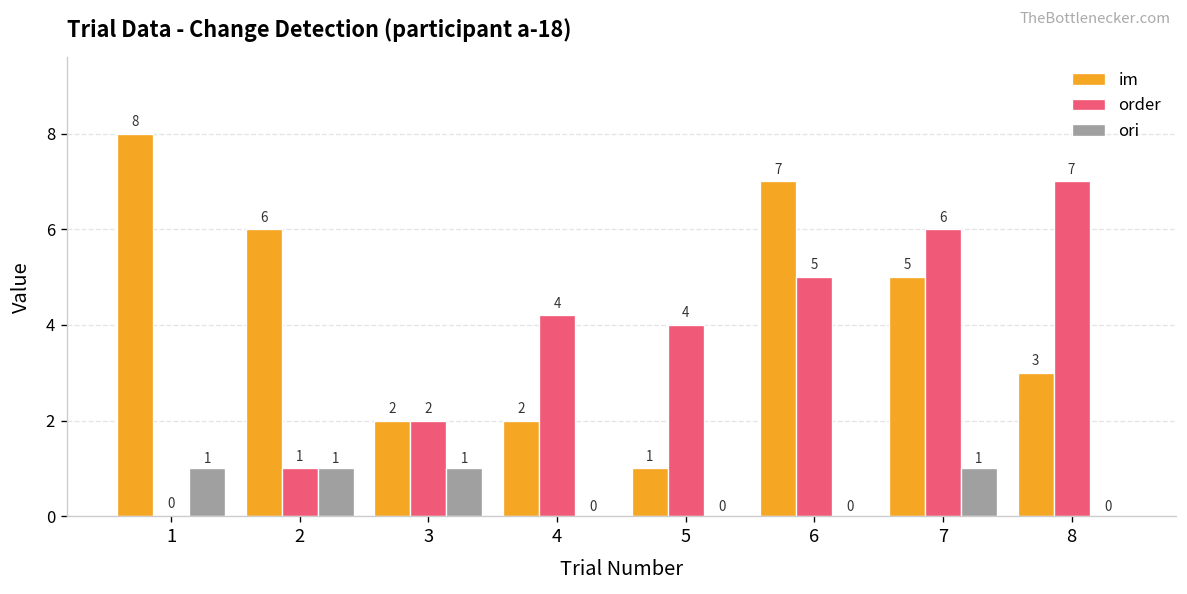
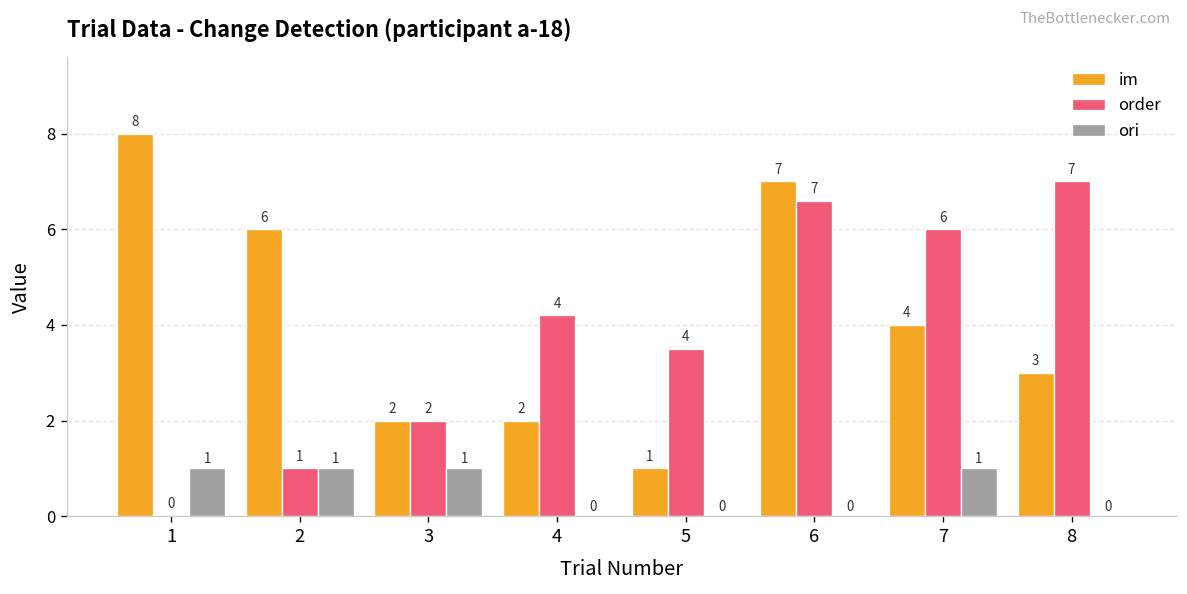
order, 5: 4.0 -> 3.5
order, 6: 5 -> 7
im, 7: 5 -> 4
